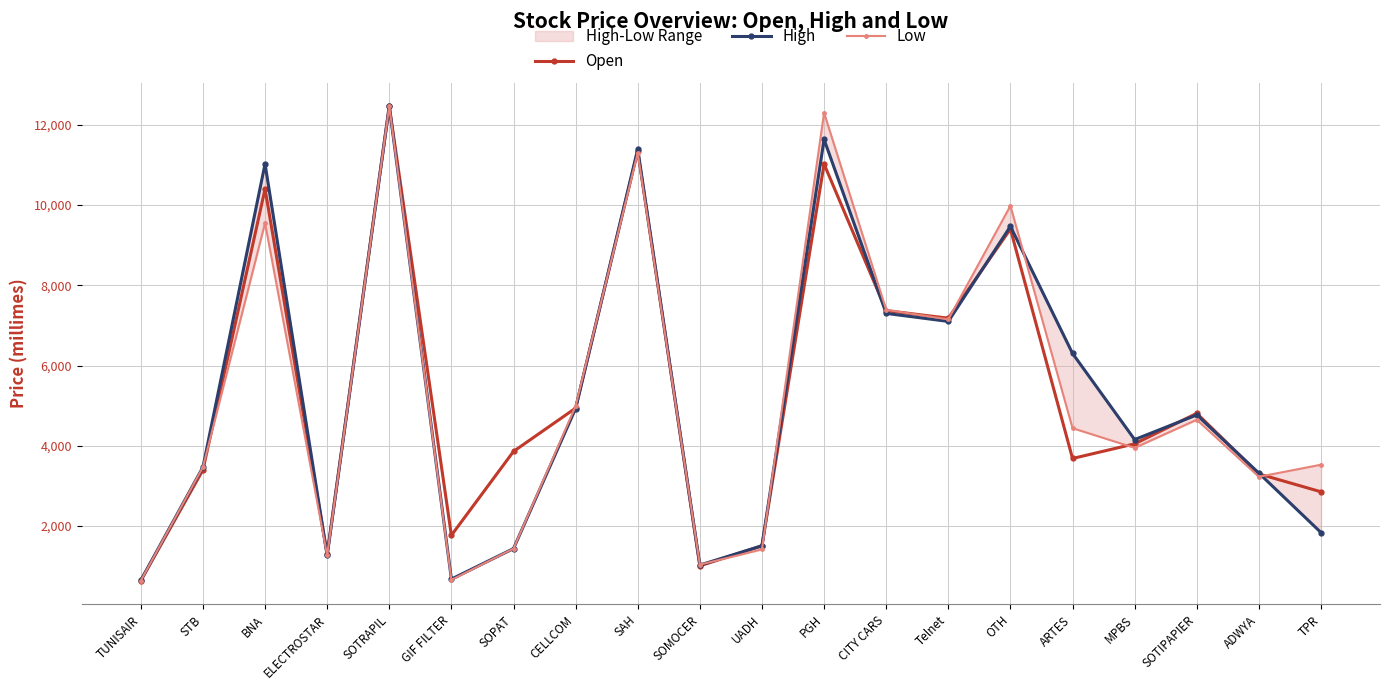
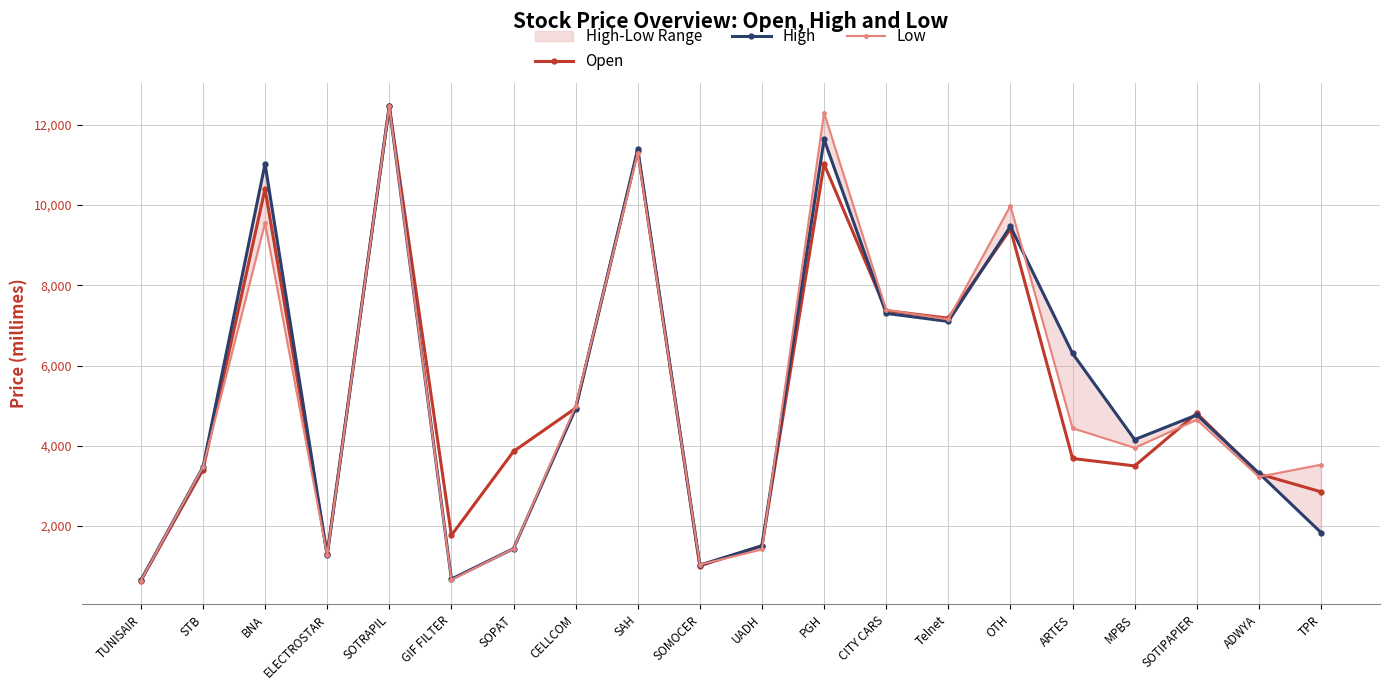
Open, MPBS: 4,100 -> 3,500
